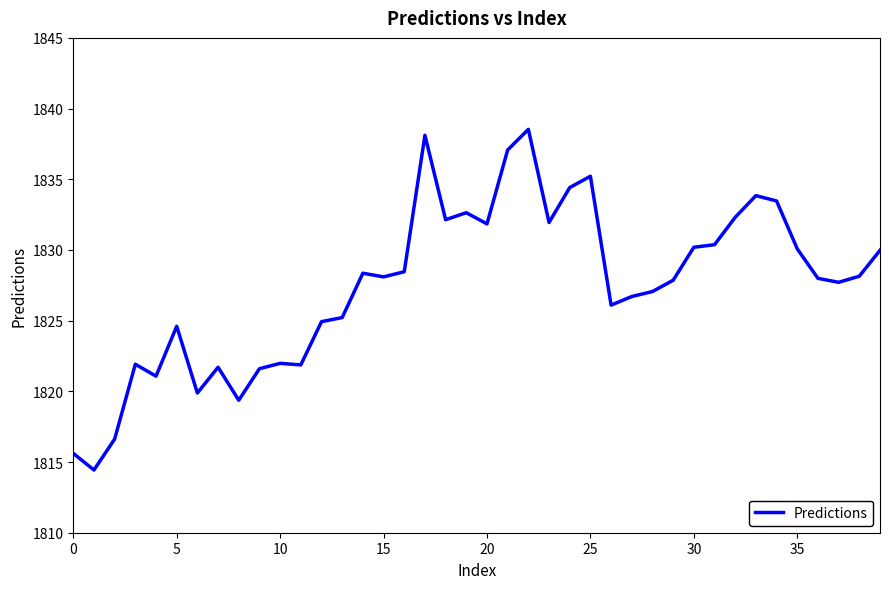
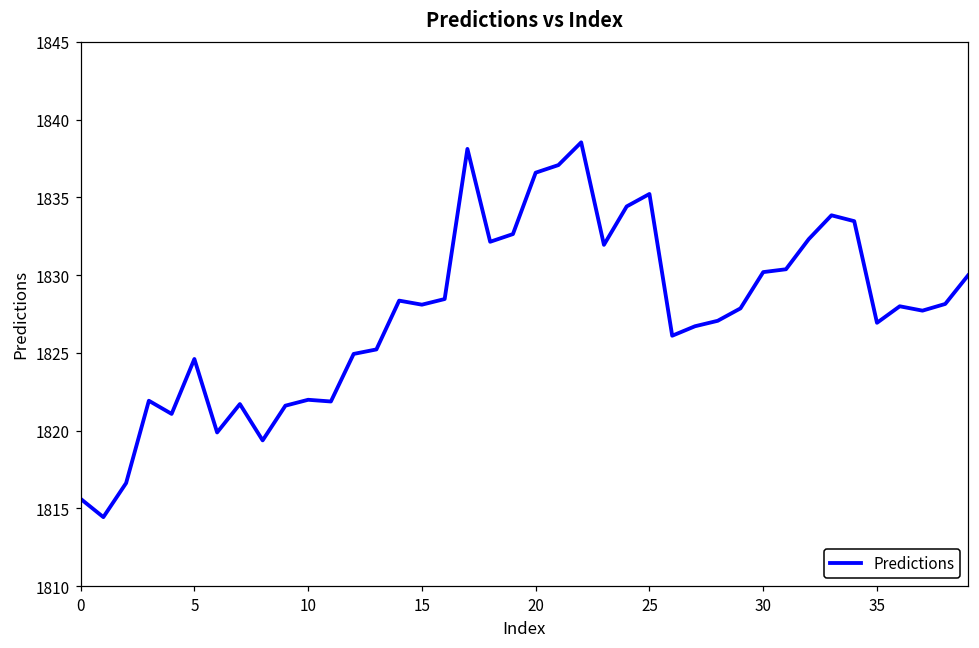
20: 1831.8 -> 1836.6
35: 1830.1 -> 1826.9
